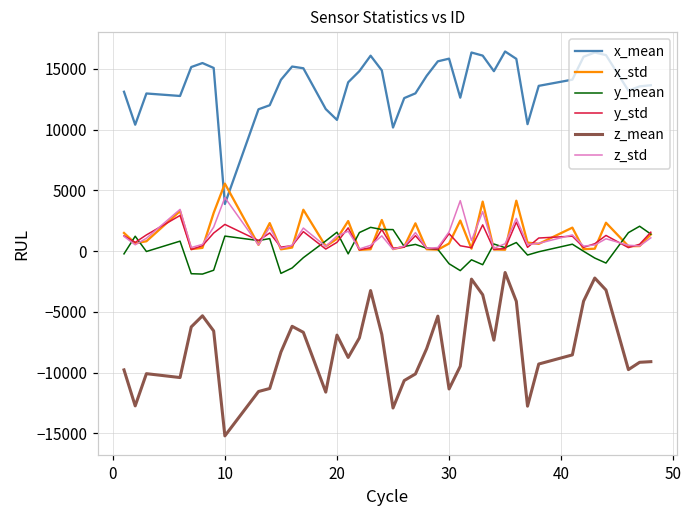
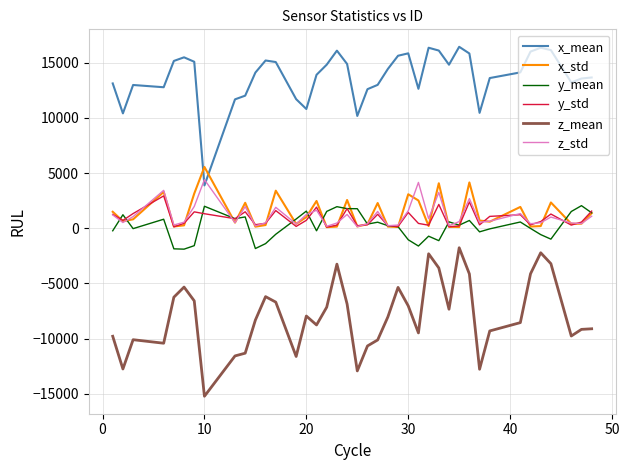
y_mean, 10: 1200 -> 2000
y_std, 10: 2200 -> 1300
z_mean, 20: -6900 -> -7900
x_std, 30: 600 -> 3100
z_mean, 30: -11400 -> -7000
